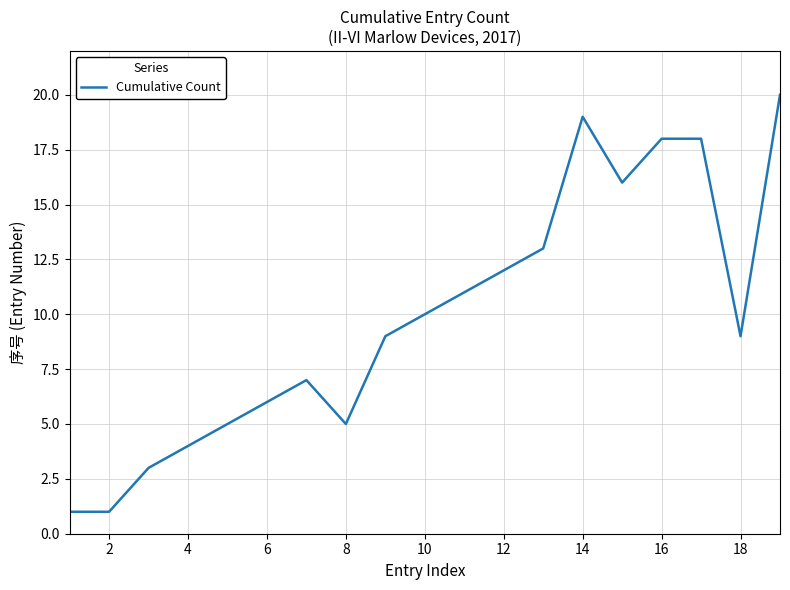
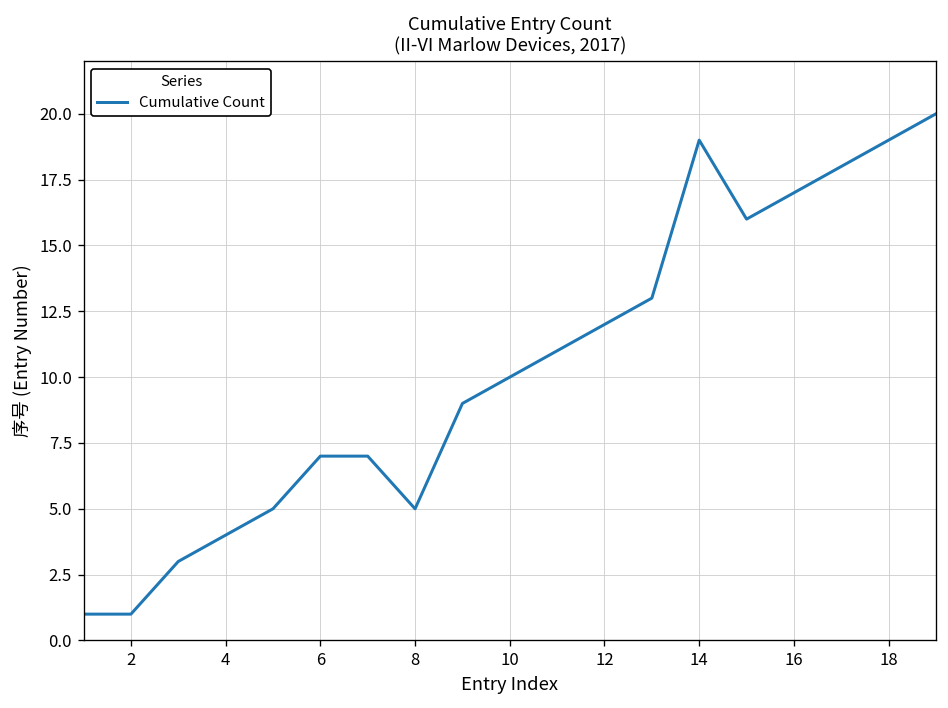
6: 6 -> 7
16: 18 -> 17
18: 9 -> 19
